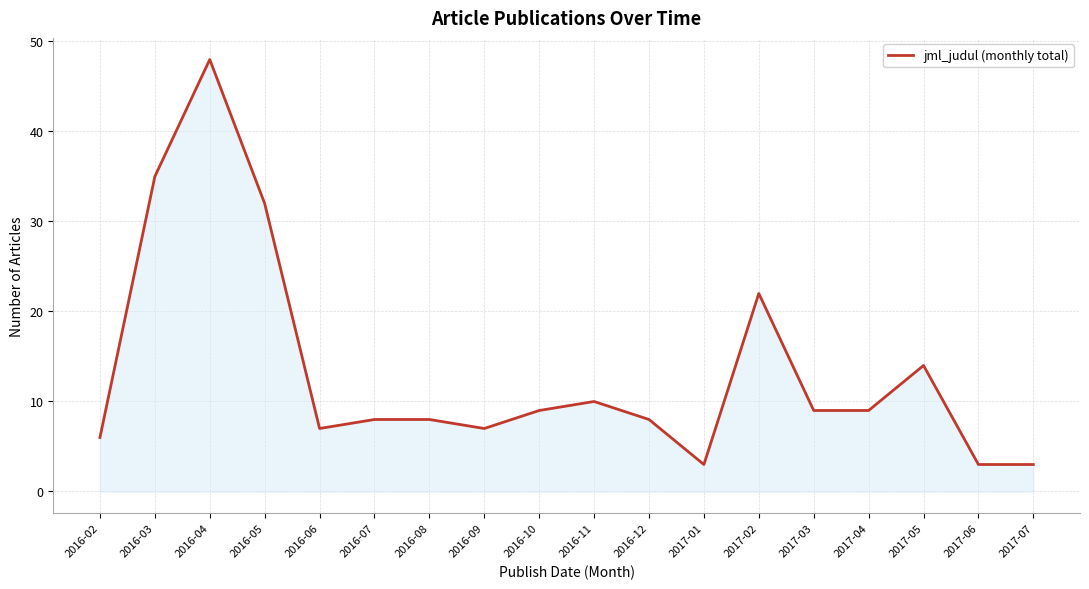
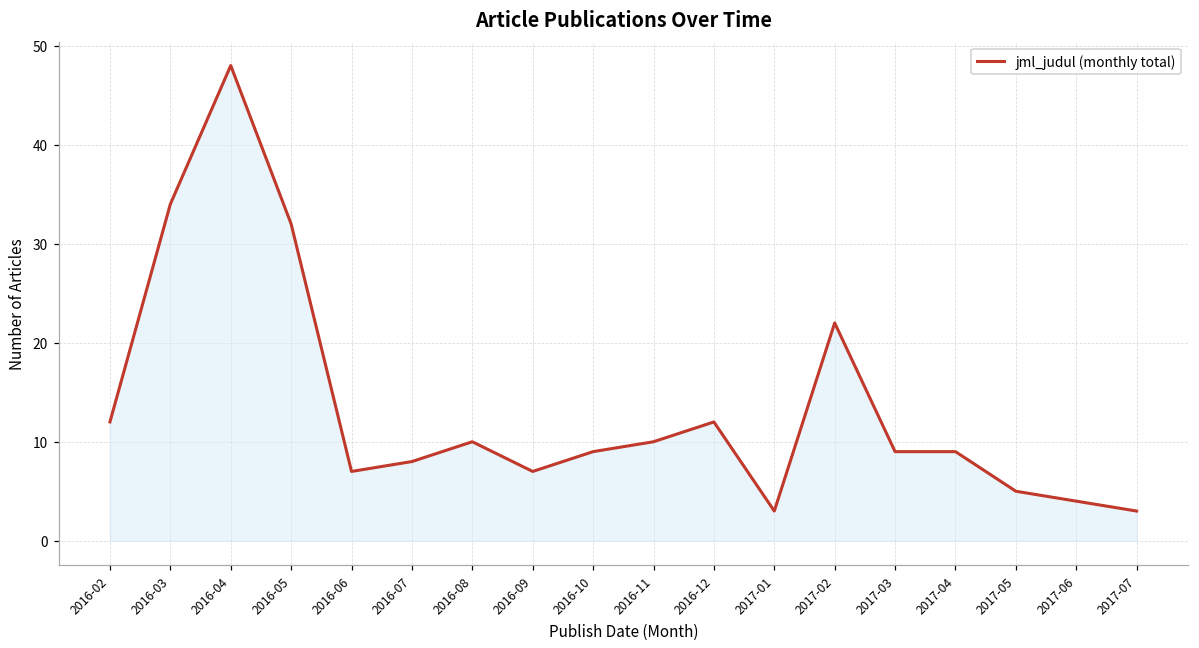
2016-02: 6 -> 12
2016-03: 35 -> 34
2016-08: 8 -> 10
2016-12: 8 -> 12
2017-05: 14 -> 5
2017-06: 3 -> 4
